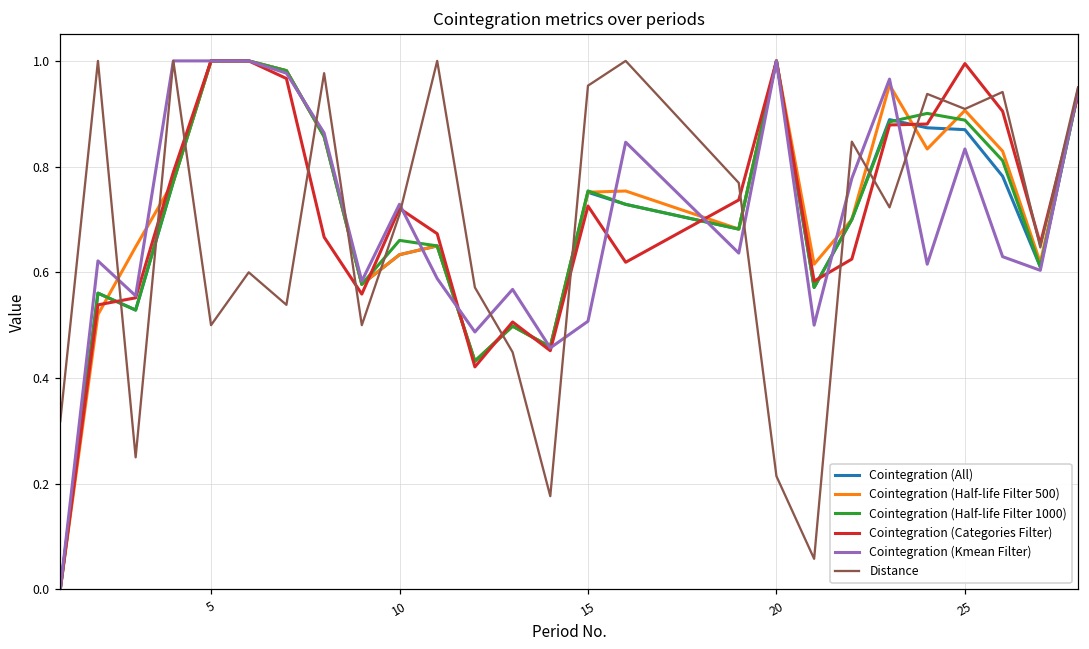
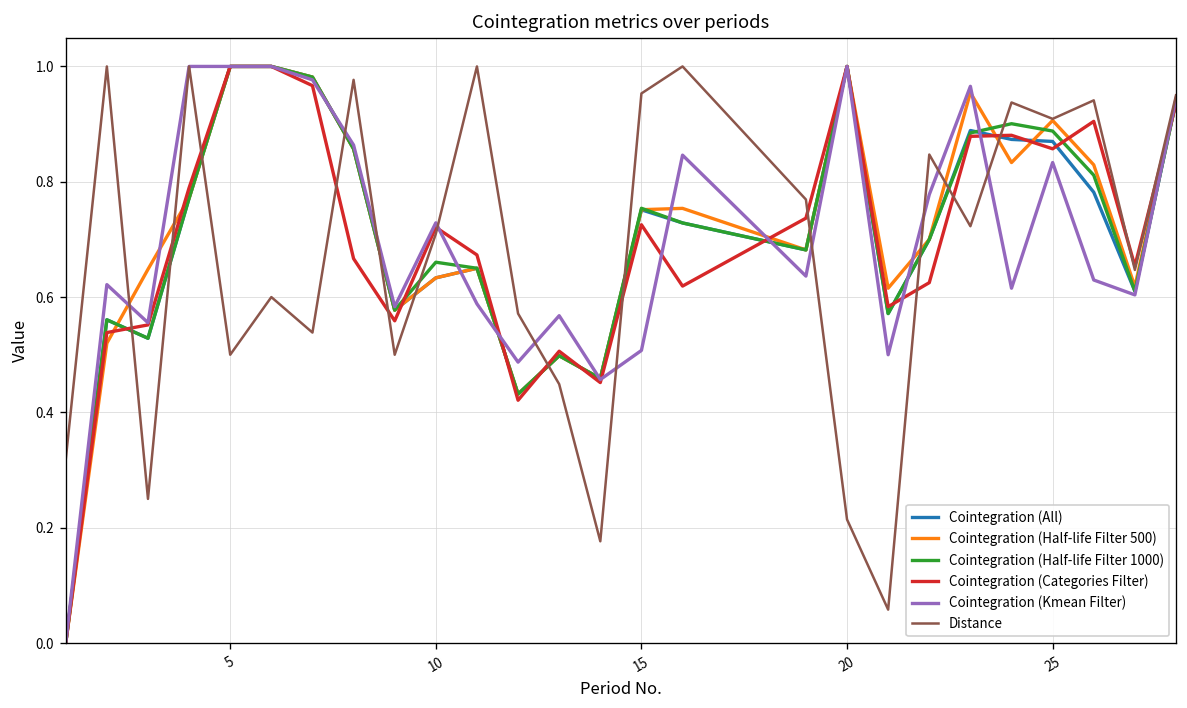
Cointegration (Categories Filter), 25: 0.99 -> 0.86
